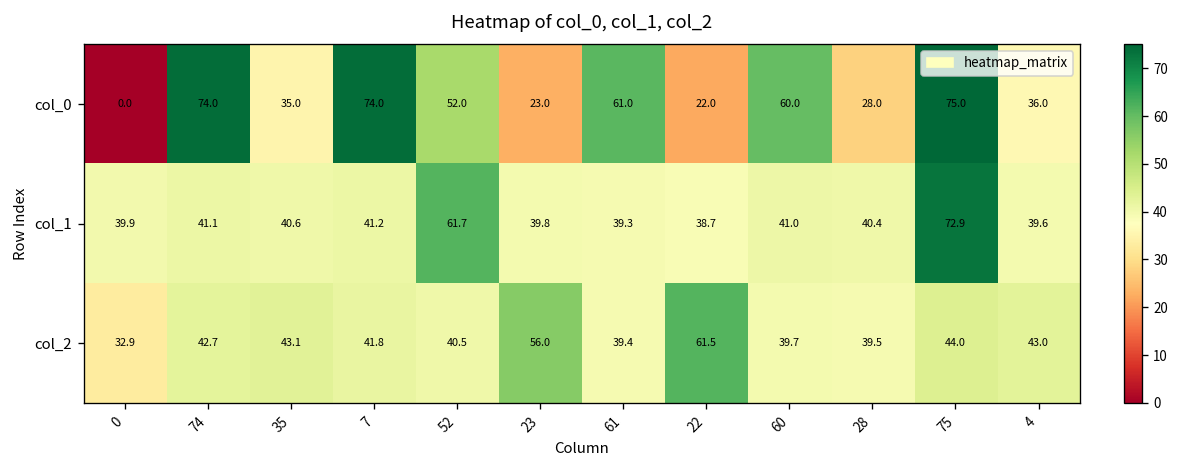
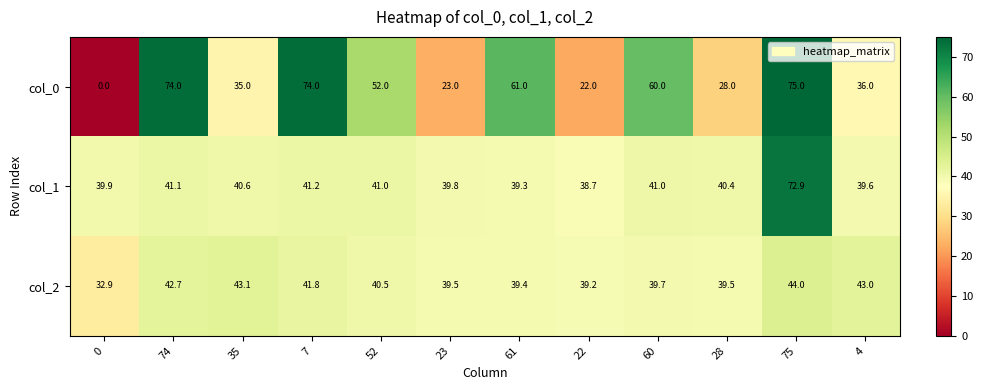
col_1, 52: 61.7 -> 41.0
col_2, 23: 56.0 -> 39.5
col_2, 22: 61.5 -> 39.2
